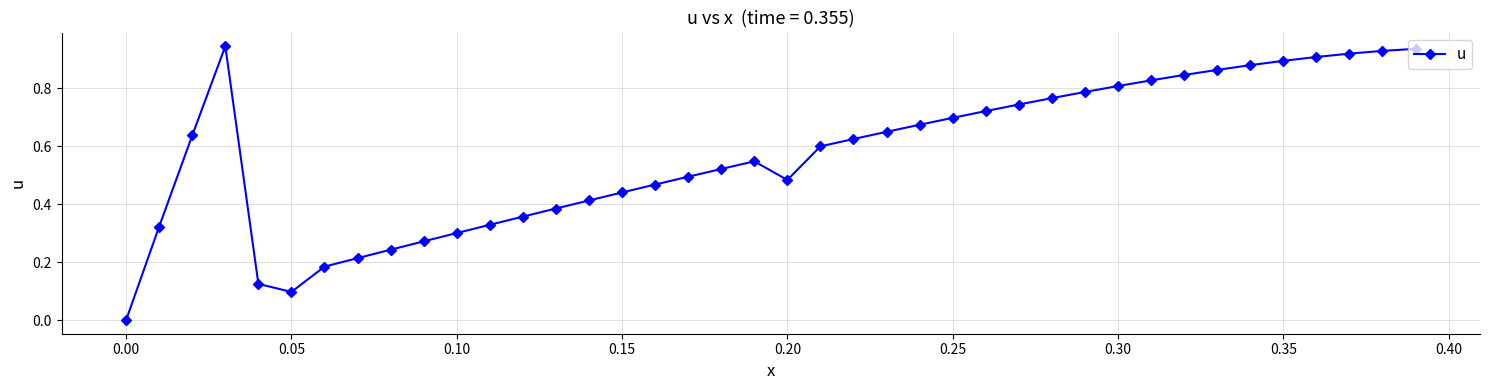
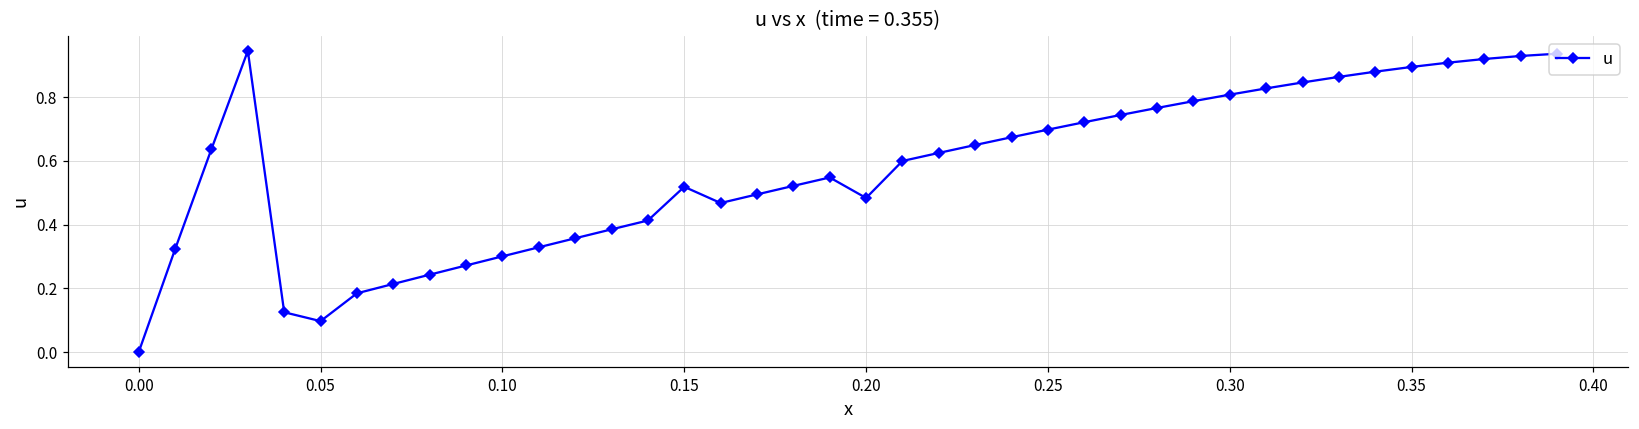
0.15: 0.44 -> 0.52
